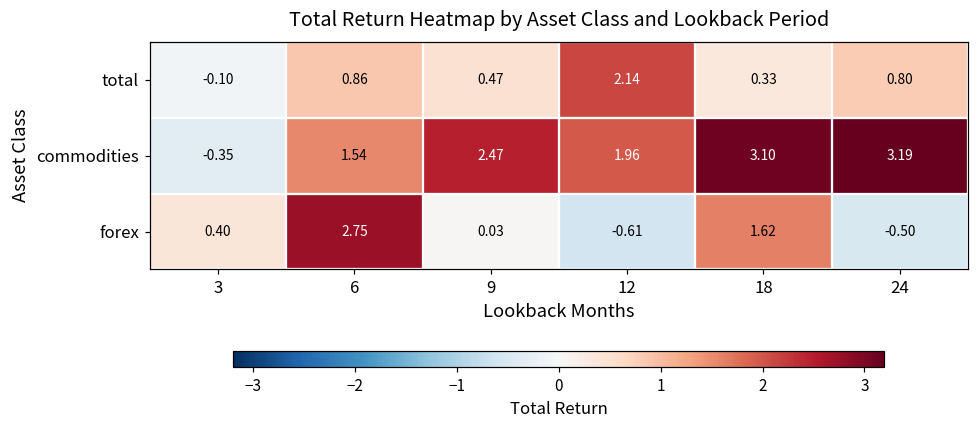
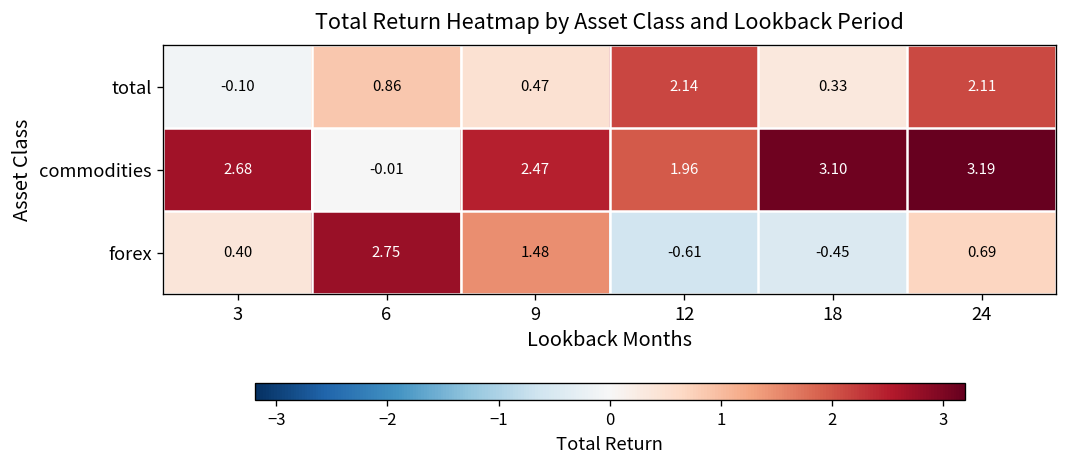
total, 24: 0.80 -> 2.11
commodities, 3: -0.35 -> 2.68
commodities, 6: 1.54 -> -0.01
forex, 9: 0.03 -> 1.48
forex, 18: 1.62 -> -0.45
forex, 24: -0.50 -> 0.69
